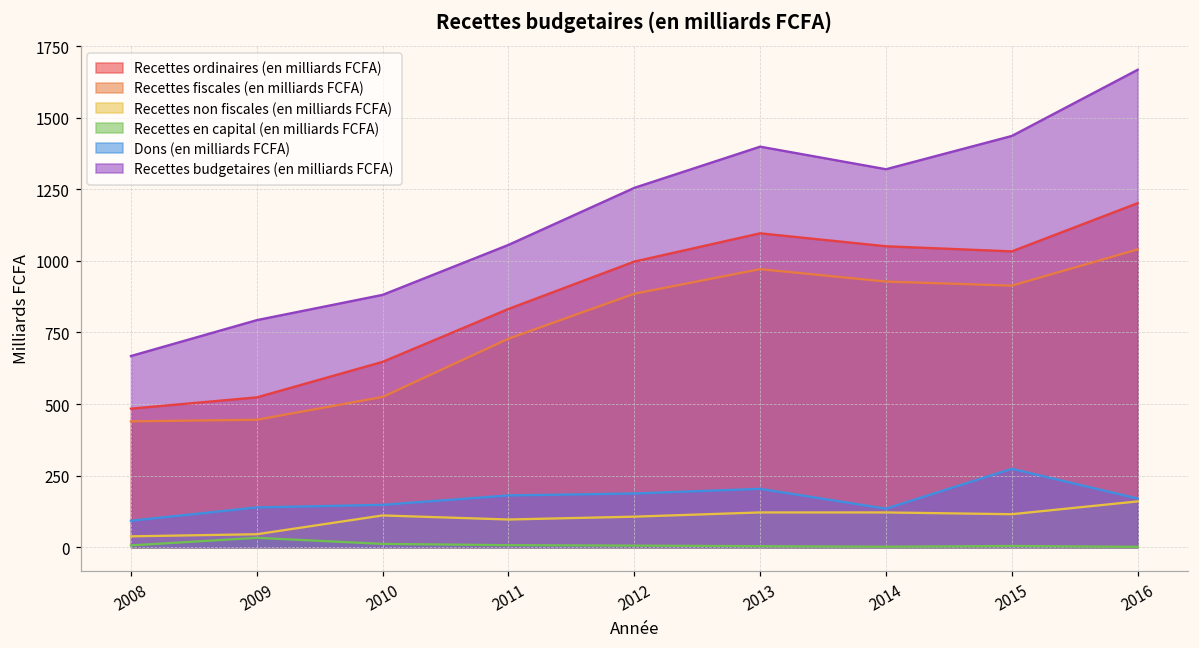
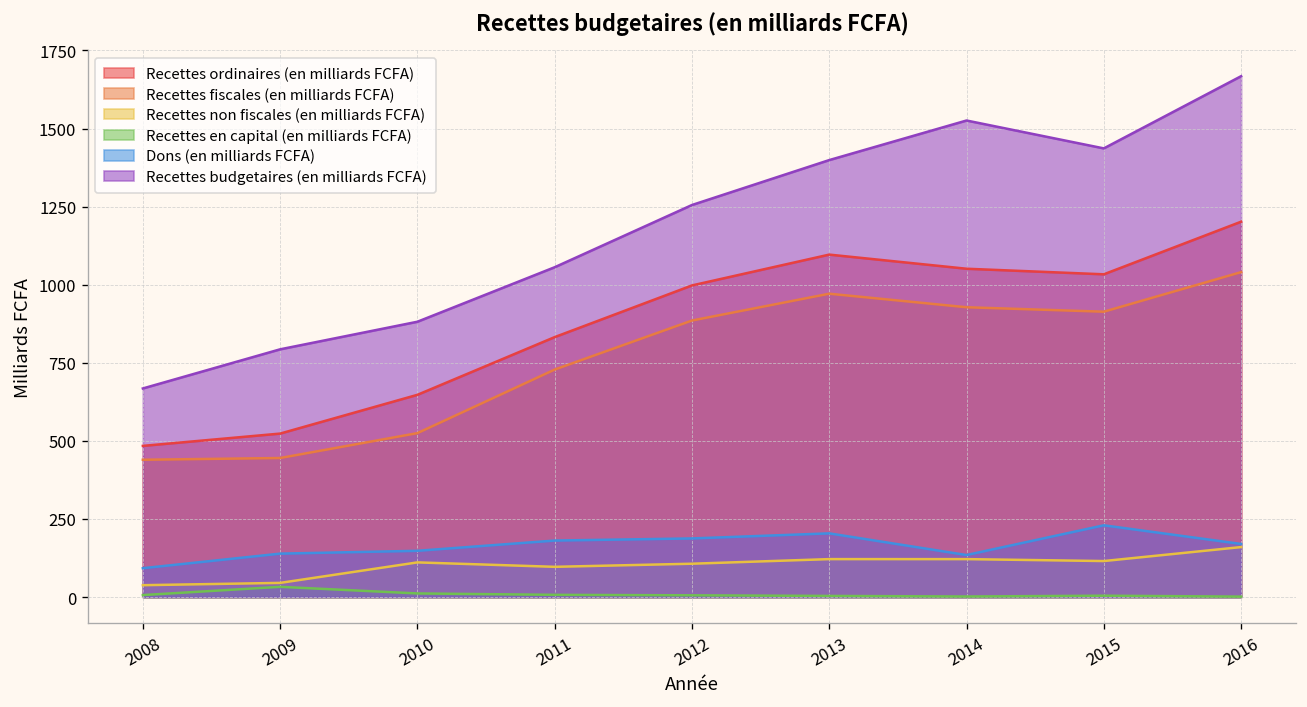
Recettes budgetaires (en milliards FCFA), 2014: 1320 -> 1530
Dons (en milliards FCFA), 2015: 270 -> 230
